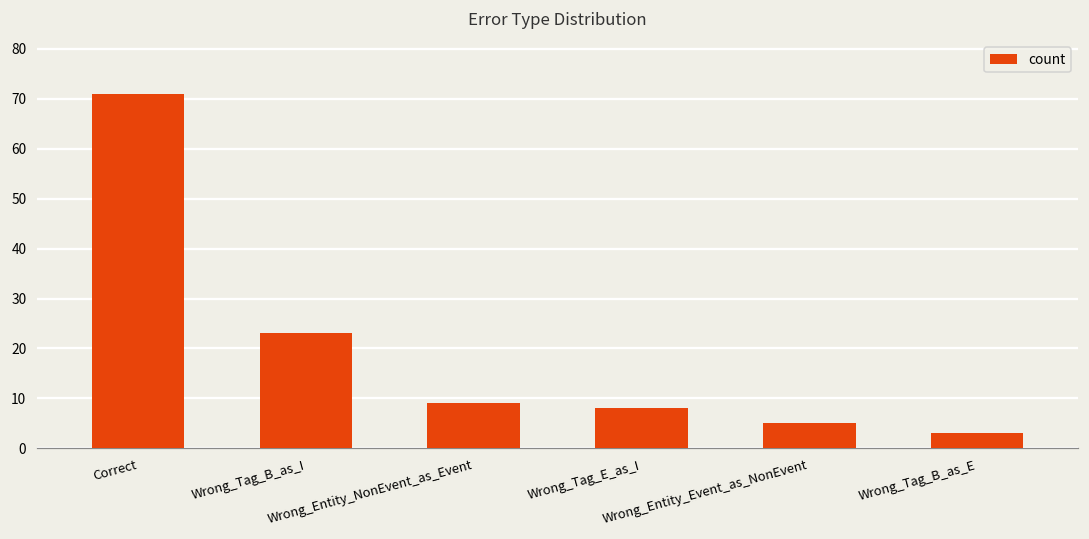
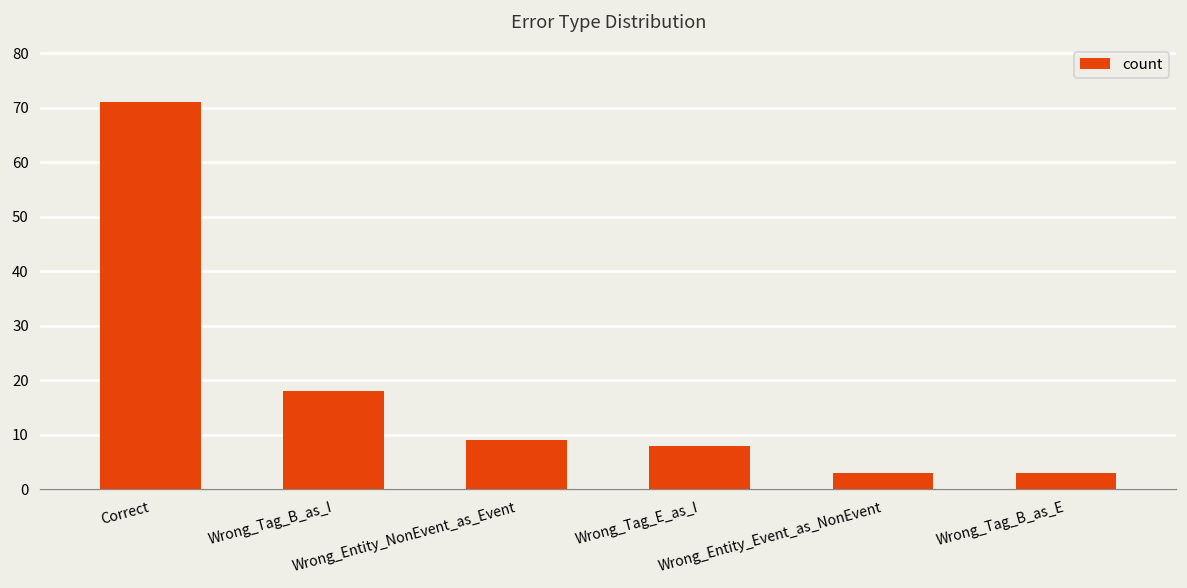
Wrong_Tag_B_as_I: 23 -> 18
Wrong_Entity_Event_as_NonEvent: 5 -> 3
